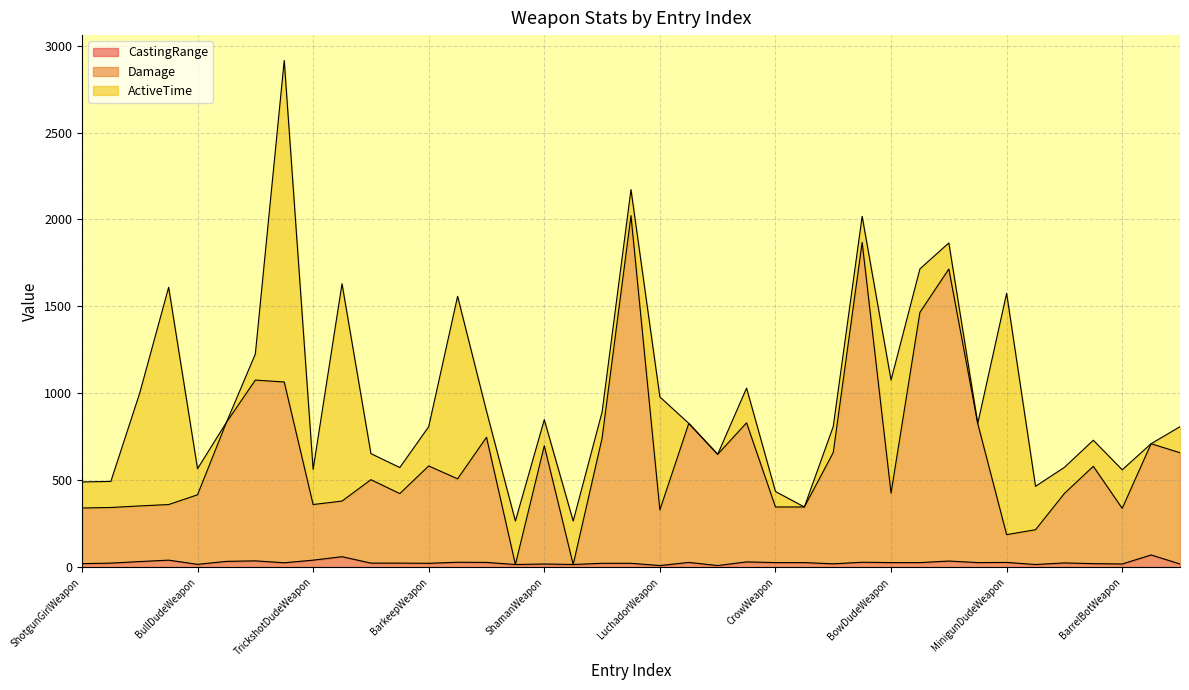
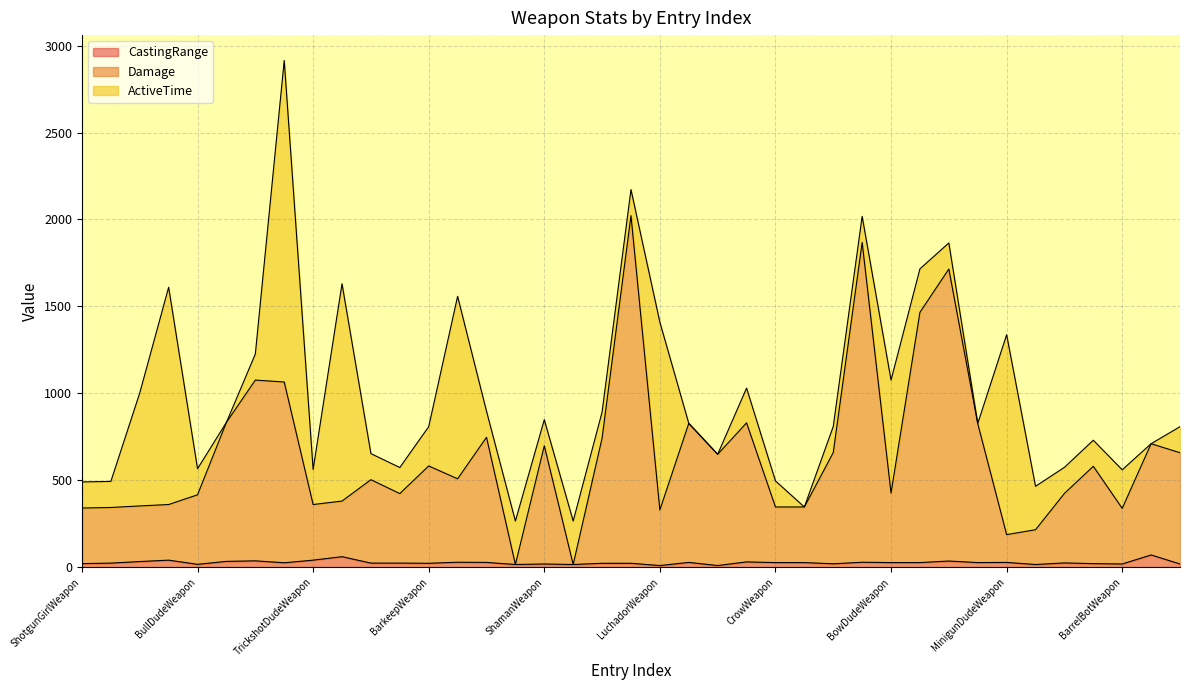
ActiveTime, LuchadorWeapon: 650 -> 1080
ActiveTime, CrowWeapon: 90 -> 150
ActiveTime, MinigunDudeWeapon: 1390 -> 1150
